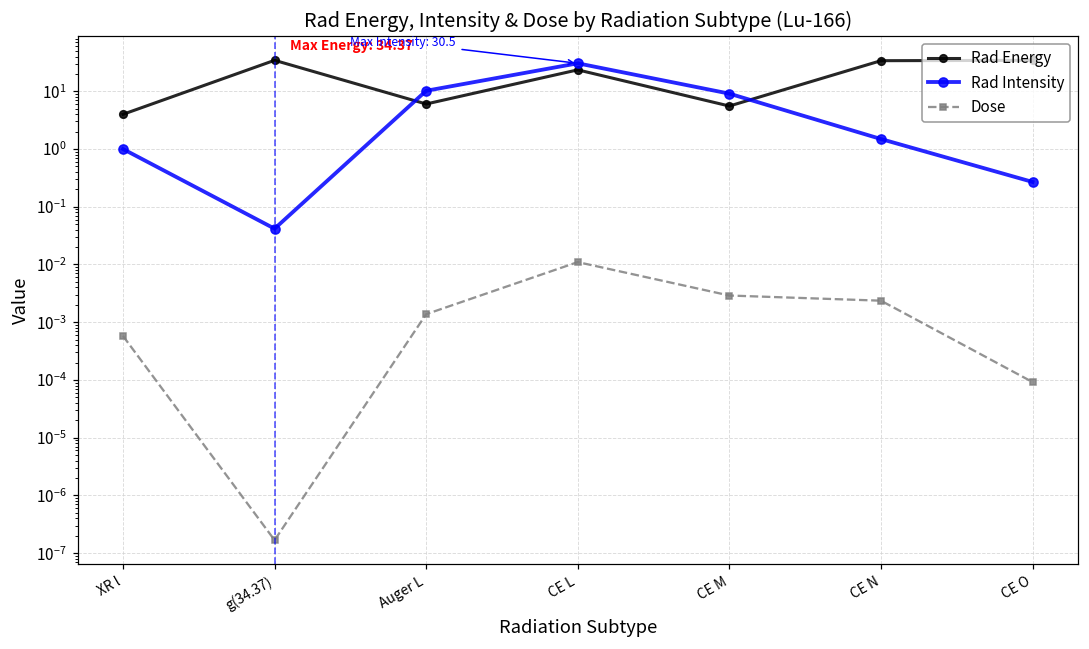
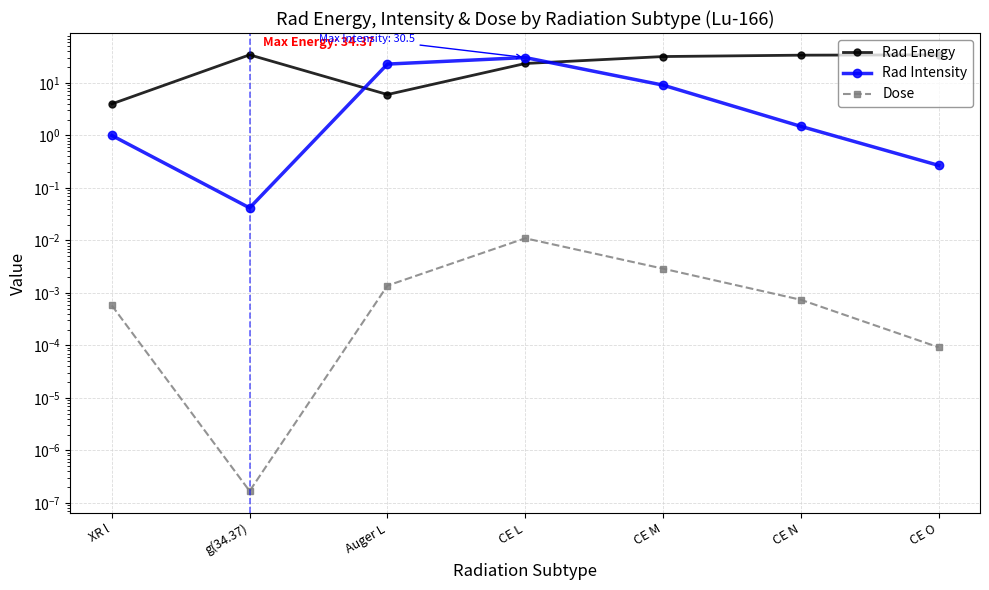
Rad Intensity, Auger L: 10 -> 20
Rad Energy, CE M: 6 -> 30
Dose, CE N: 0.002 -> 0.0007
